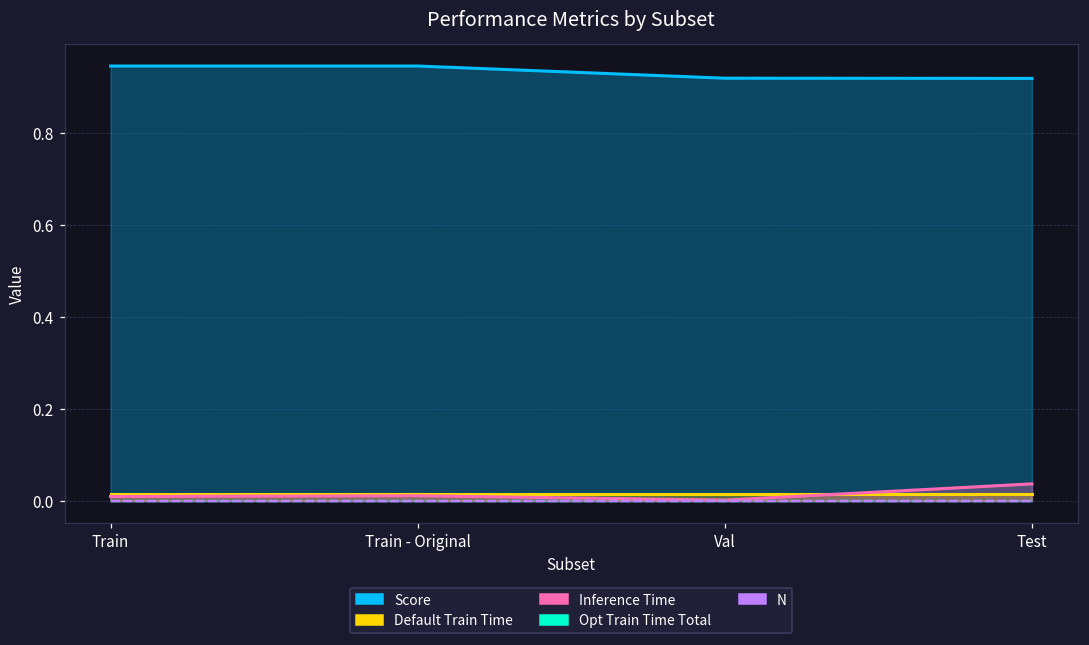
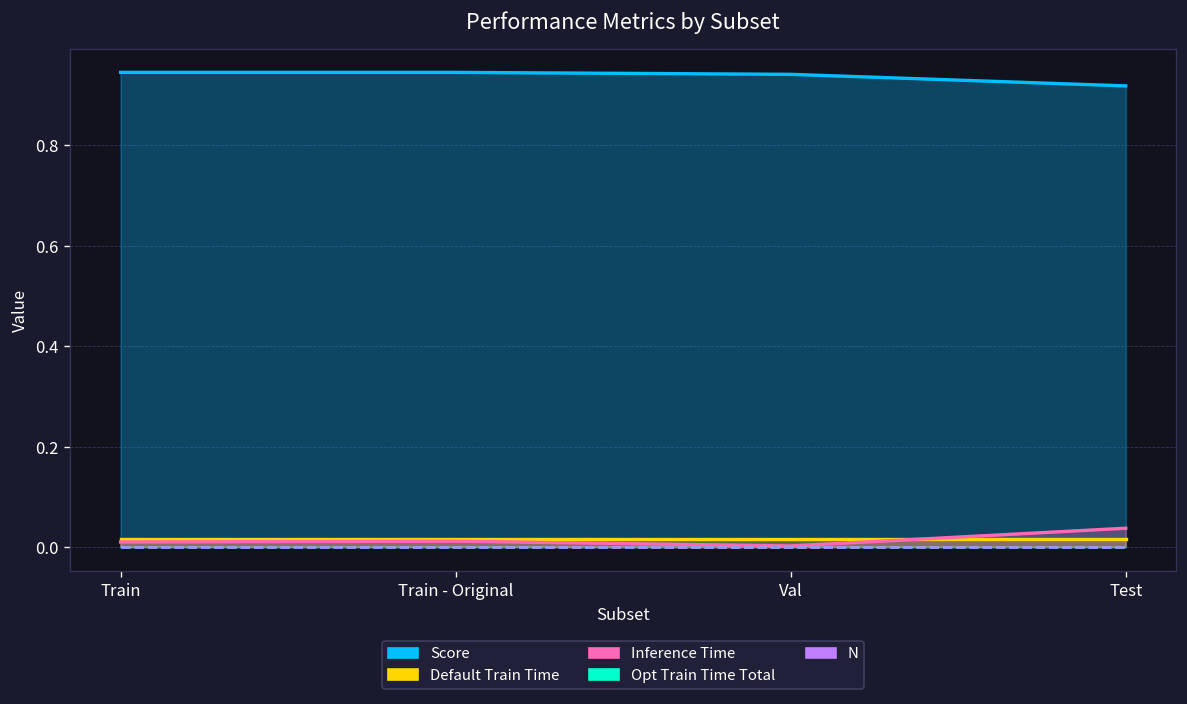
Score, Val: 0.92 -> 0.94
